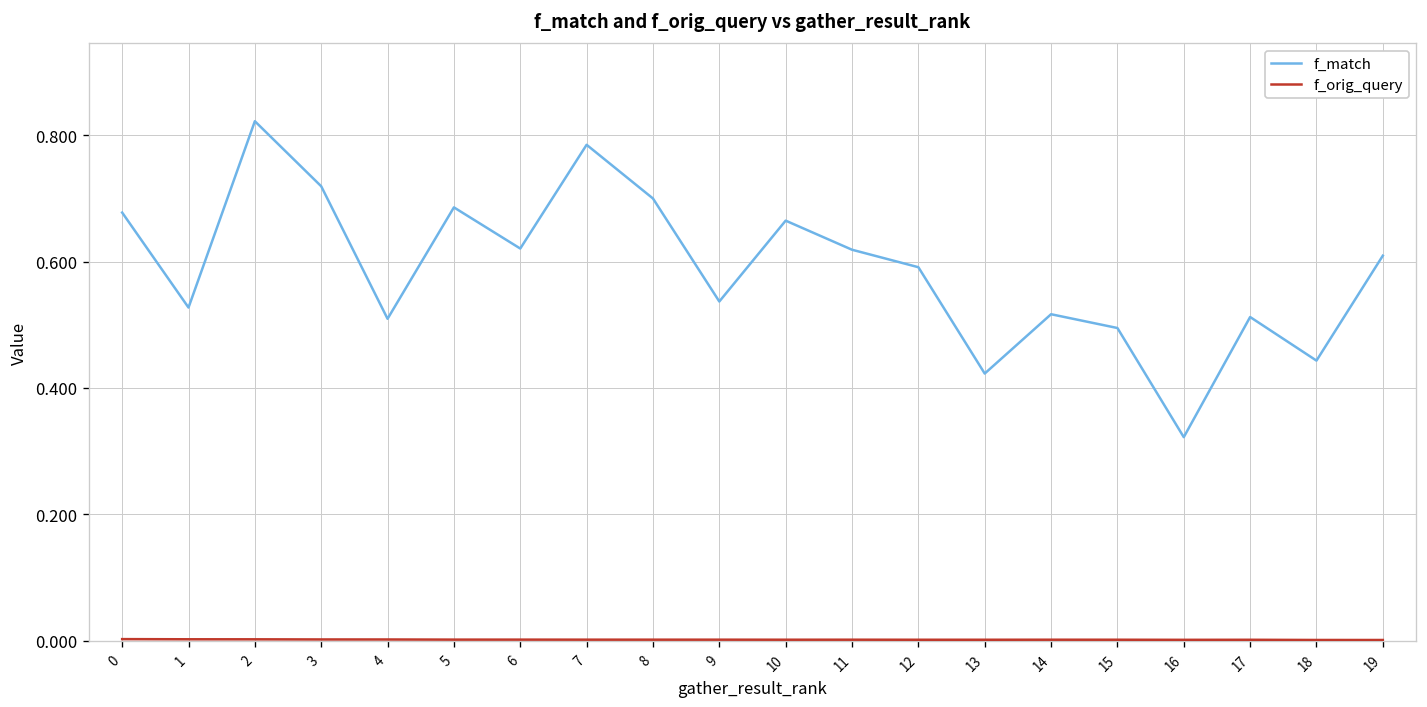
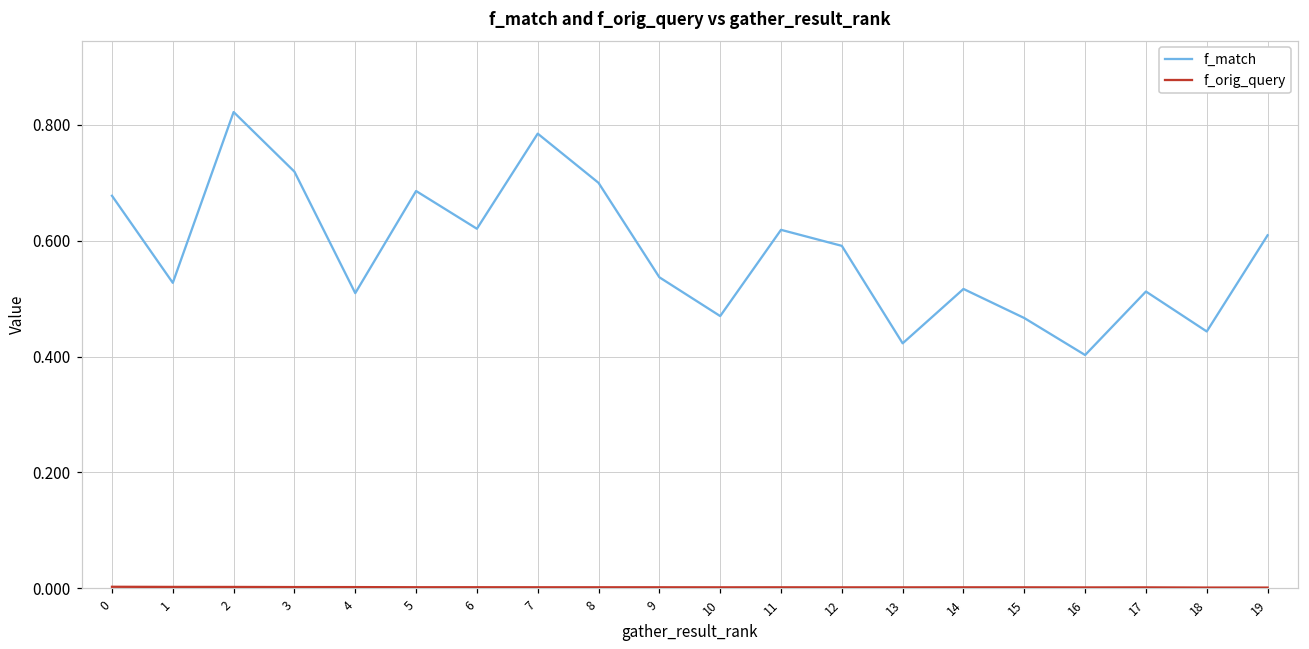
f_match, 10: 0.66 -> 0.47
f_match, 15: 0.49 -> 0.47
f_match, 16: 0.32 -> 0.40
